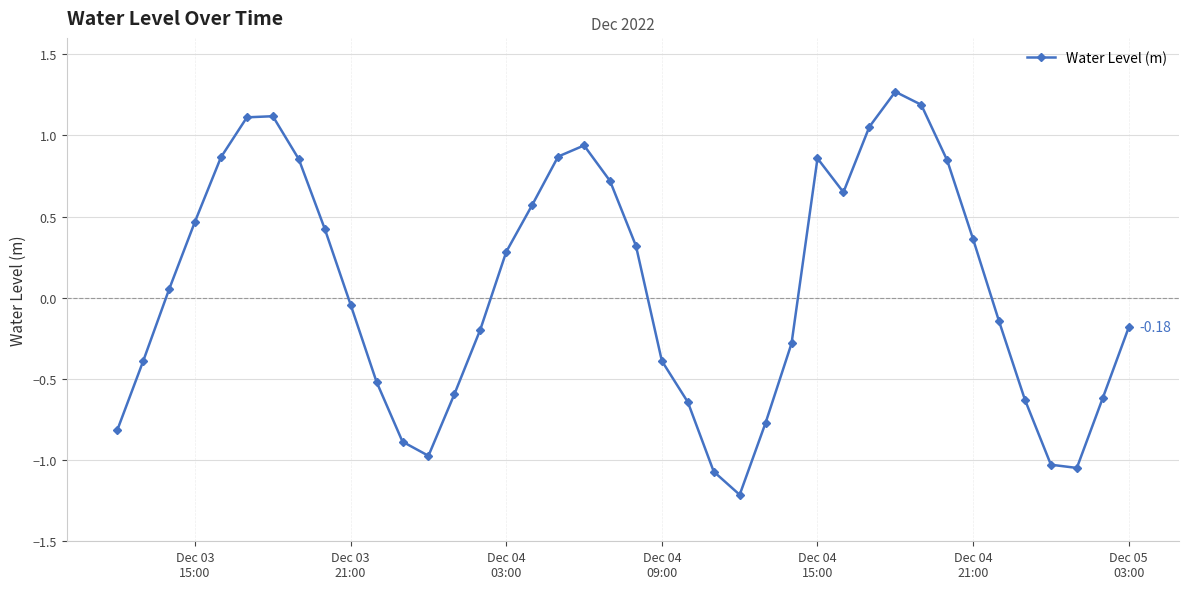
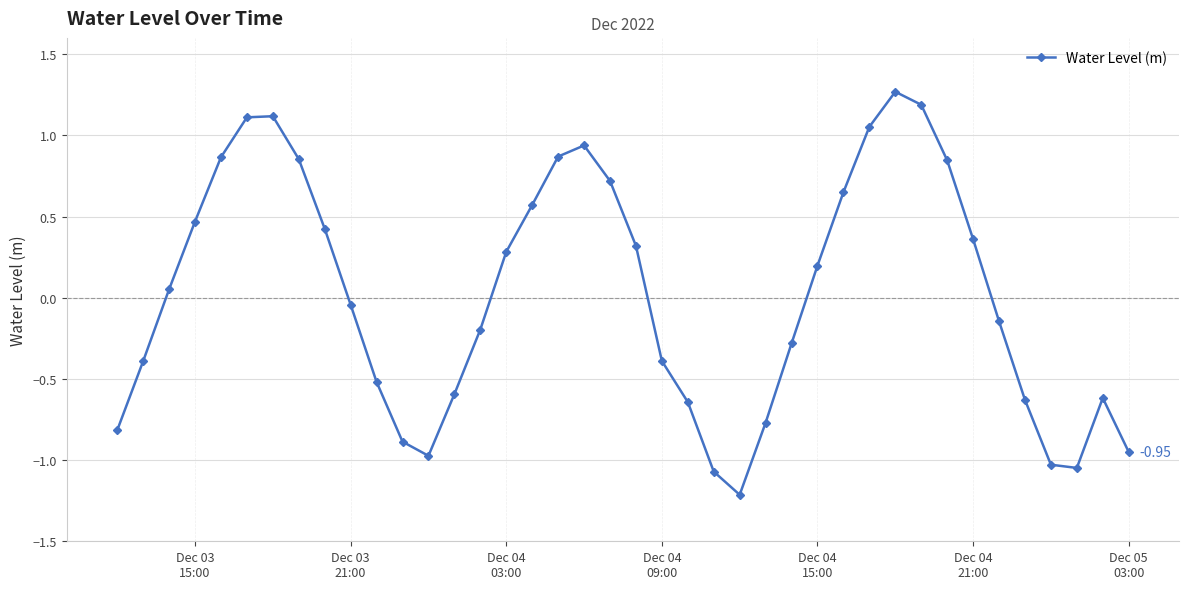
Dec 04 15:00: 0.86 -> 0.20
Dec 05 03:00: -0.18 -> -0.95
